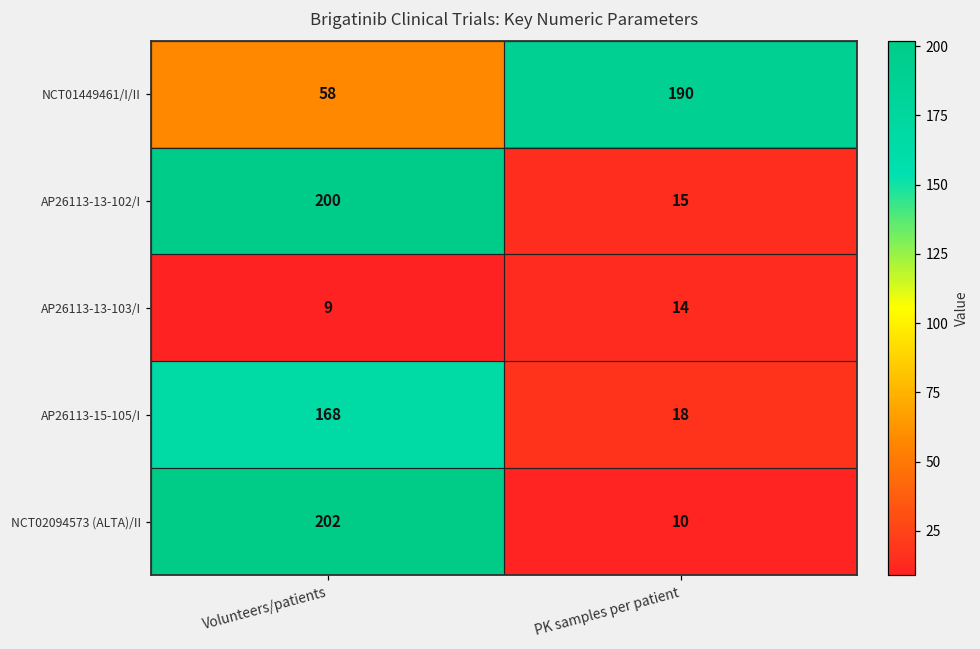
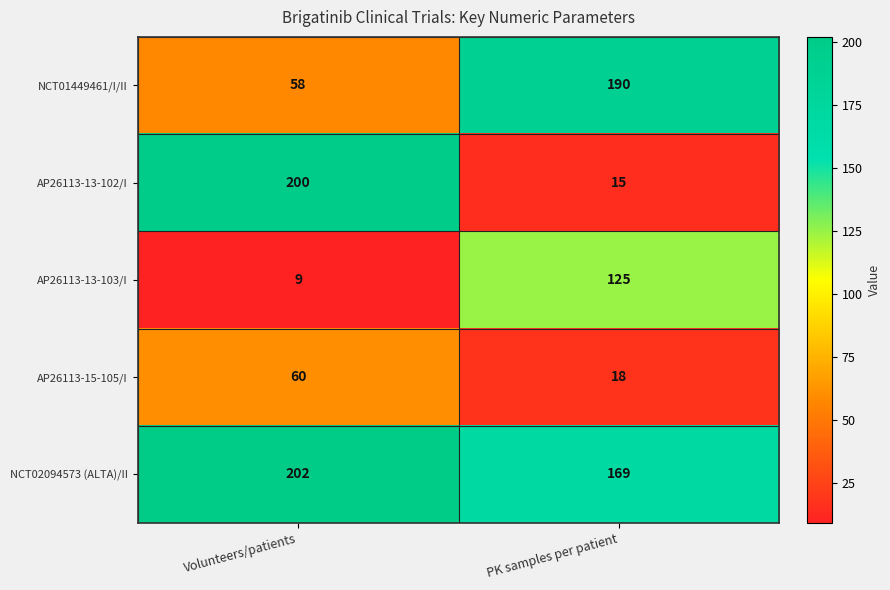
AP26113-13-103/I, PK samples per patient: 14 -> 125
AP26113-15-105/I, Volunteers/patients: 168 -> 60
NCT02094573 (ALTA)/II, PK samples per patient: 10 -> 169
